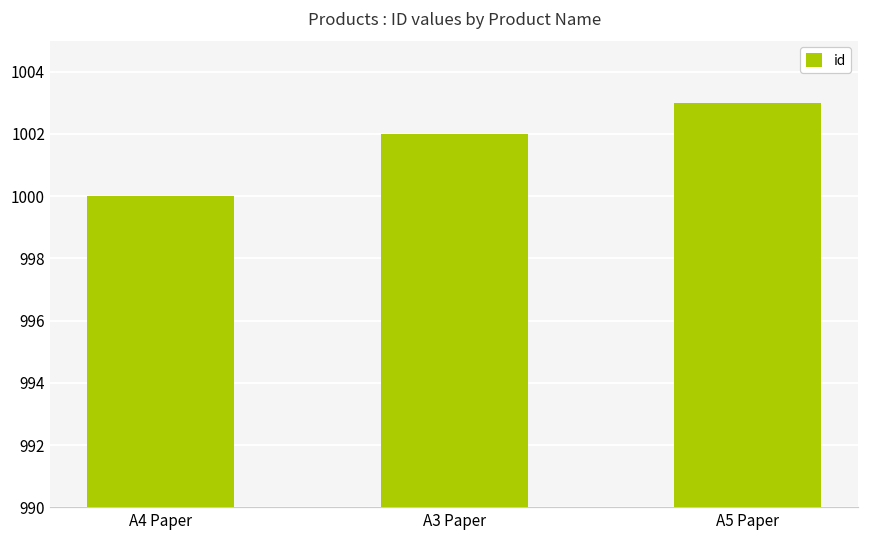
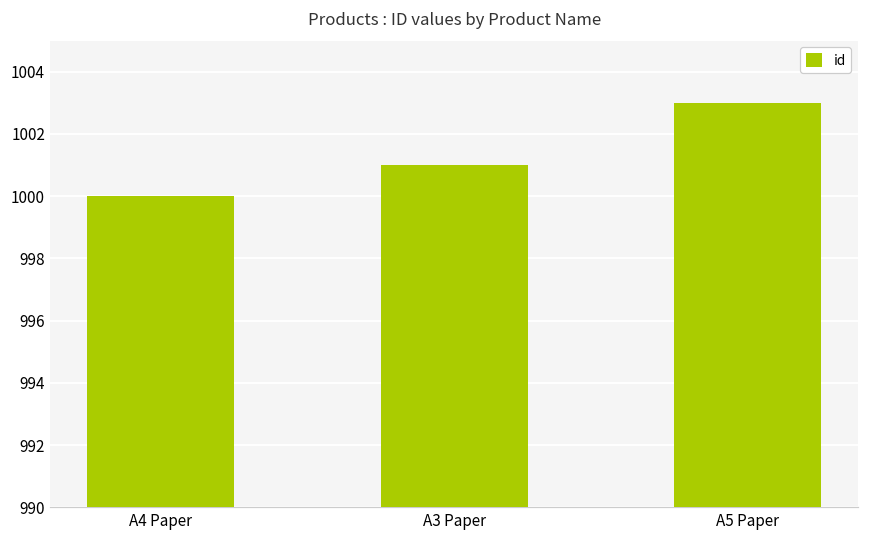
A3 Paper: 1002 -> 1001
